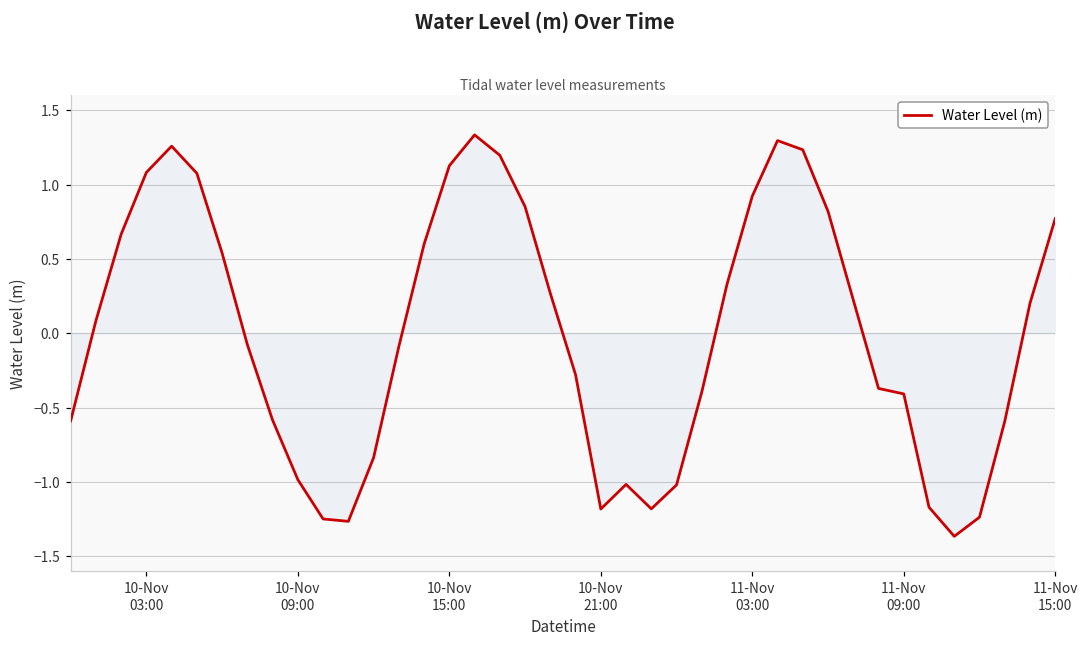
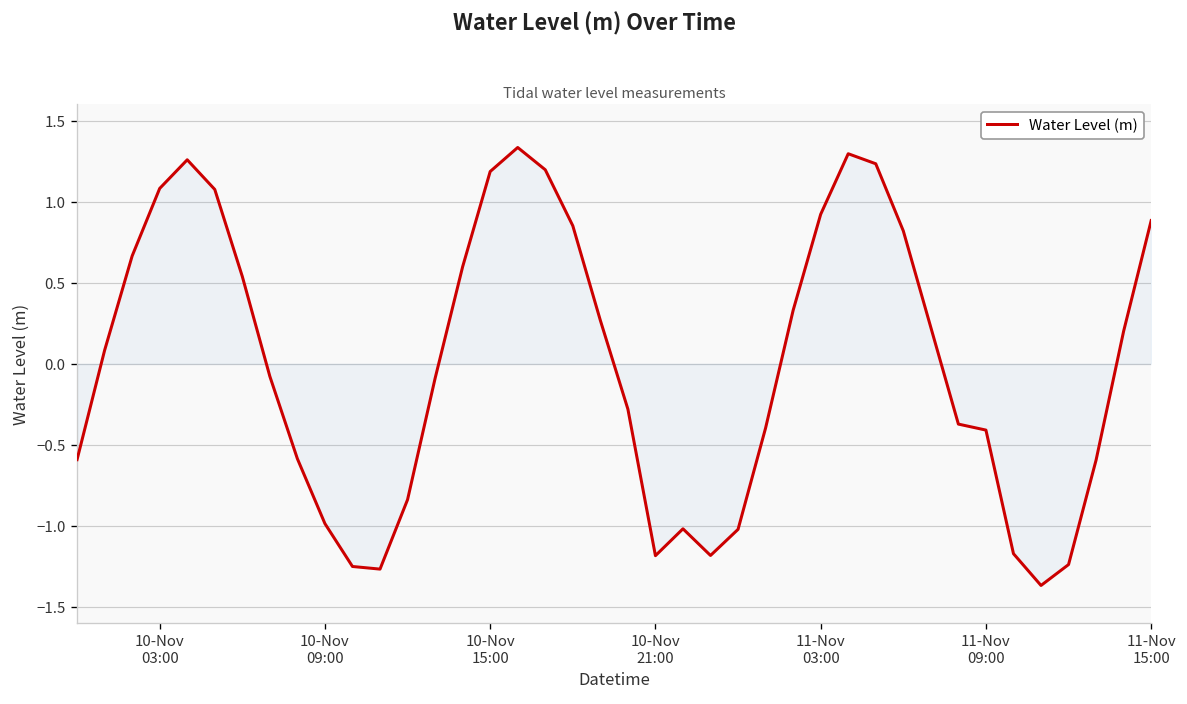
Water Level (m), 10-Nov 15:00: 1.13 -> 1.19
Water Level (m), 11-Nov 15:00: 0.77 -> 0.88
